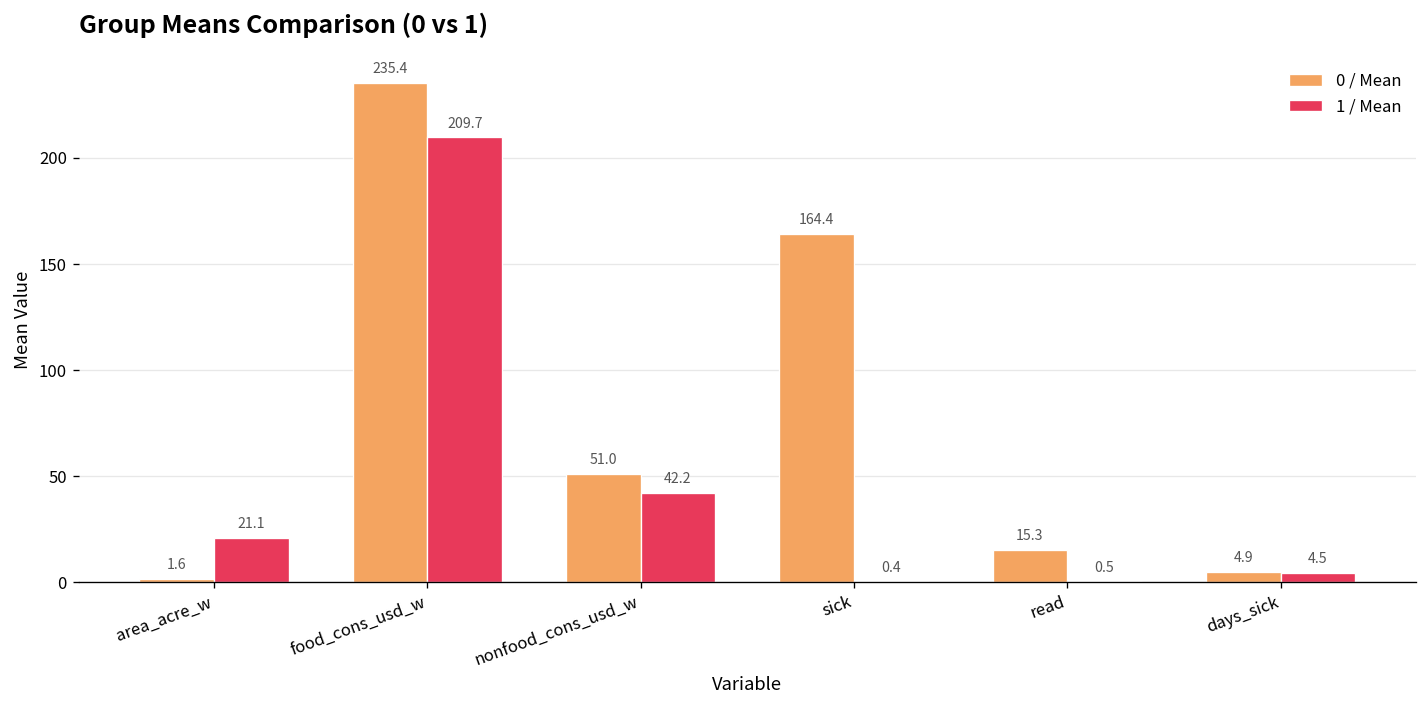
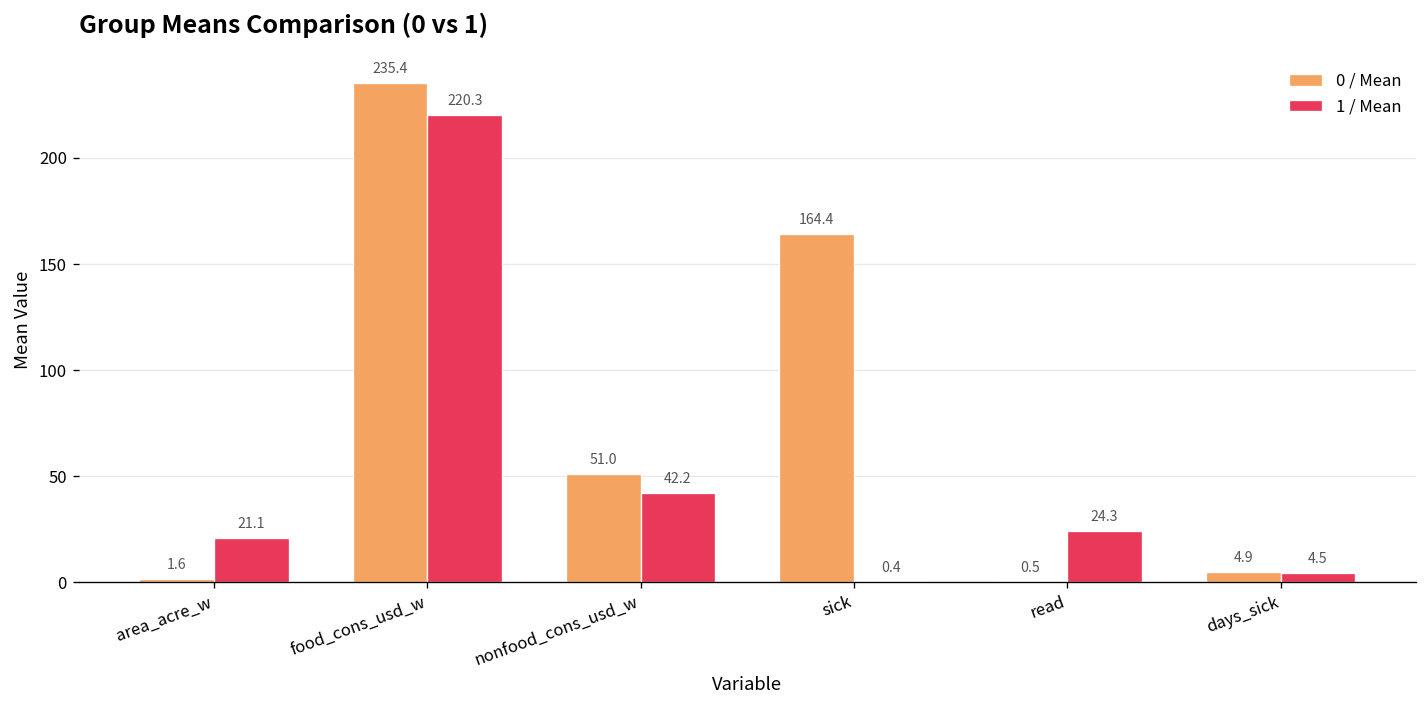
1 / Mean, food_cons_usd_w: 209.7 -> 220.3
0 / Mean, read: 15.3 -> 0.5
1 / Mean, read: 0.5 -> 24.3
